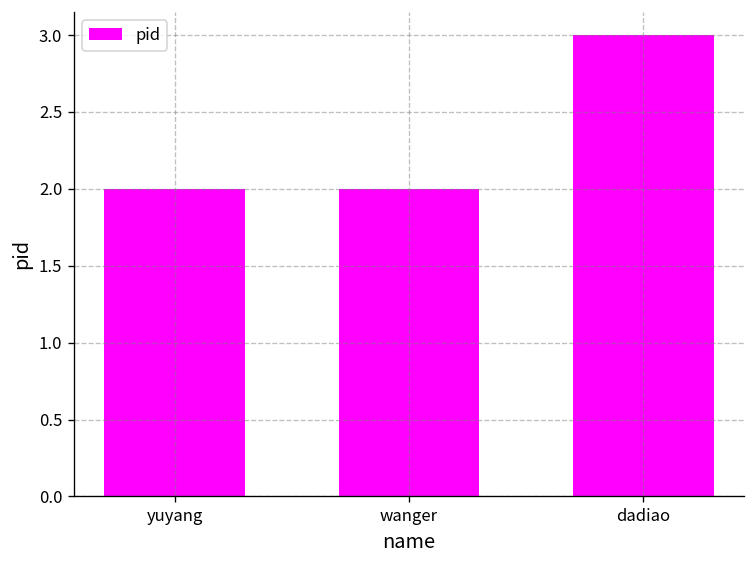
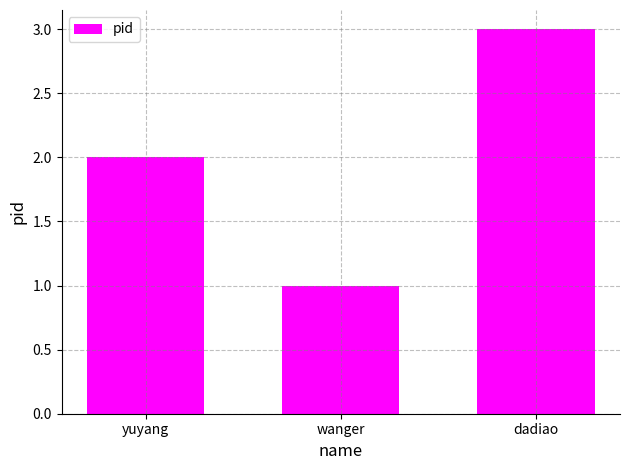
wanger: 2 -> 1
